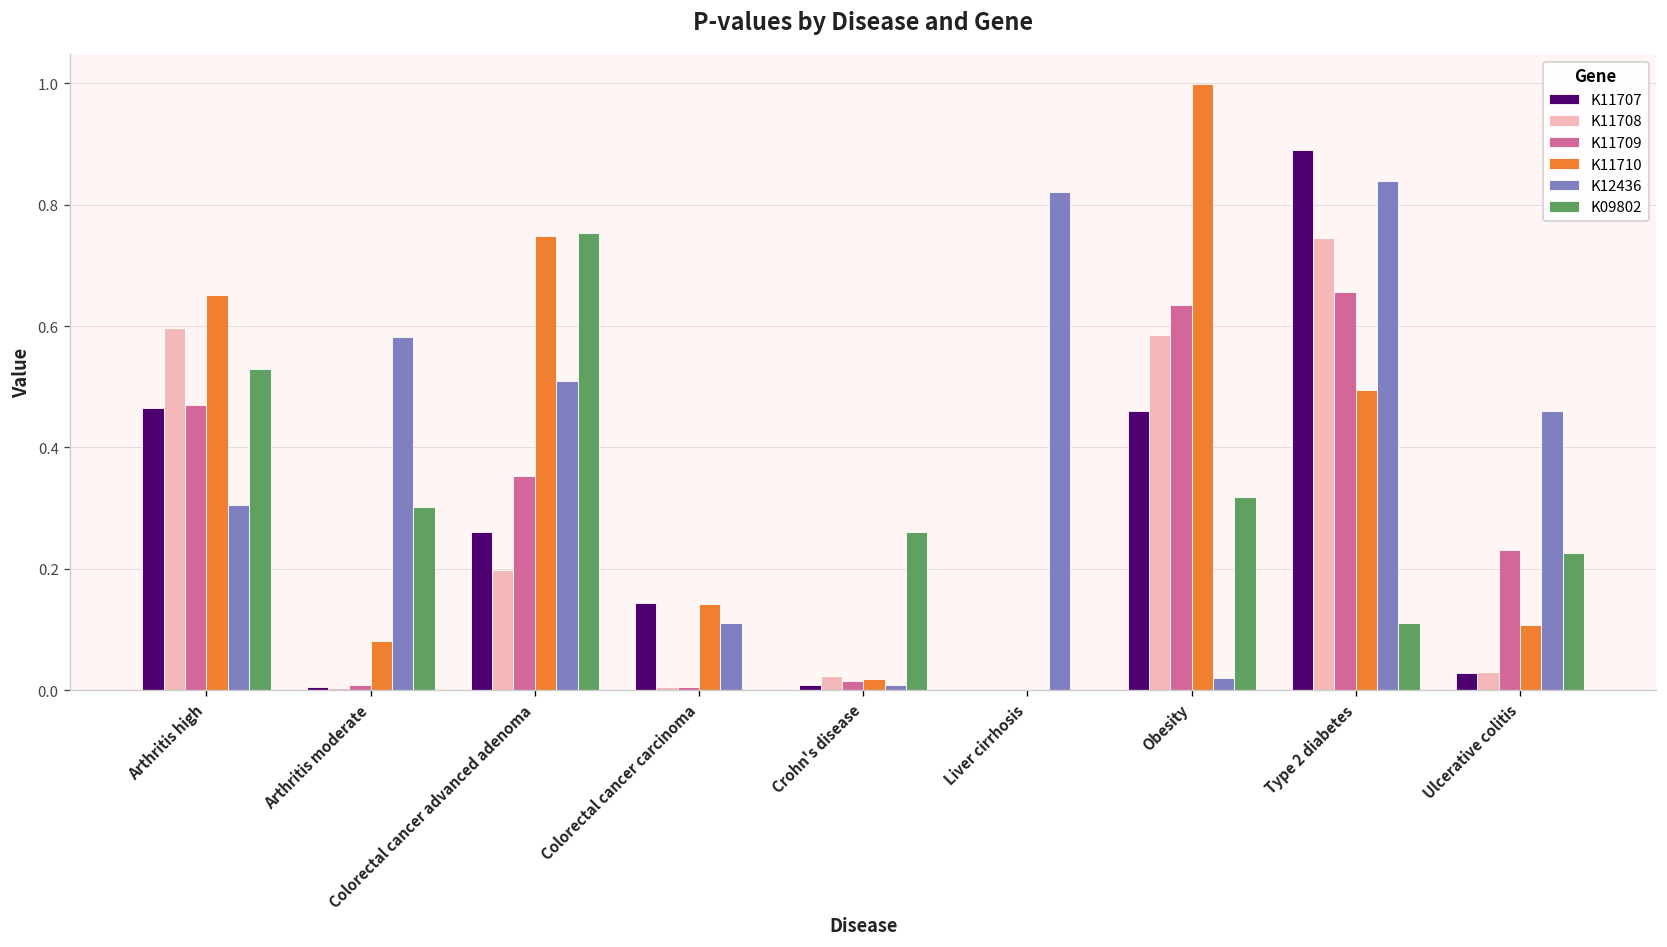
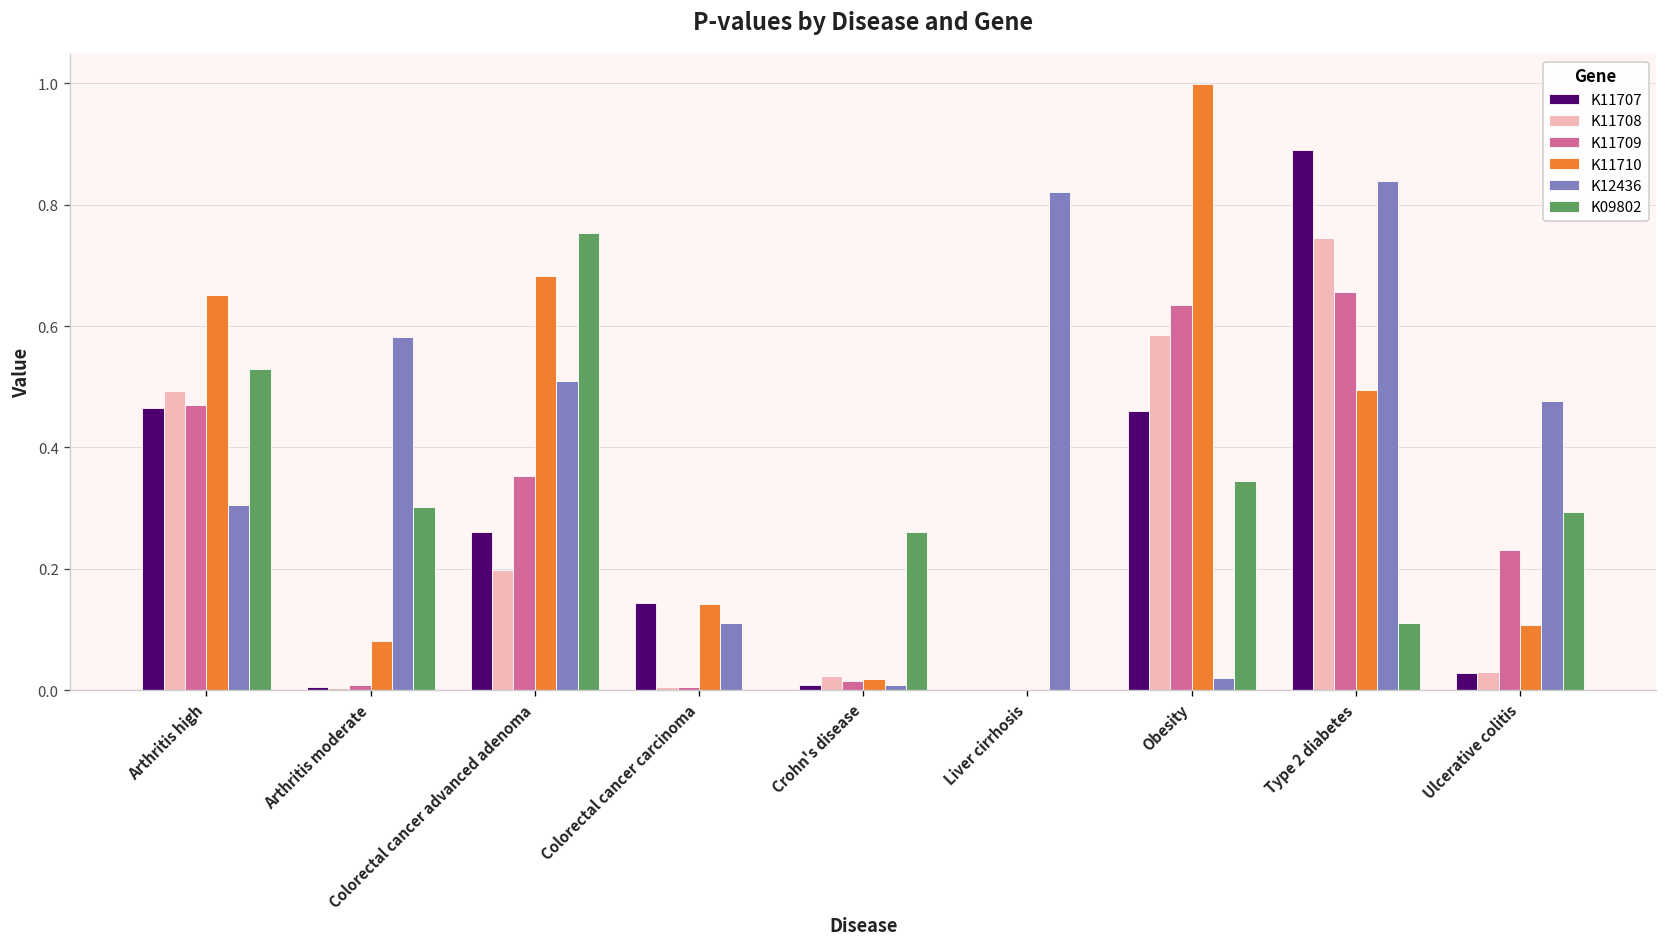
K11708, Arthritis high: 0.60 -> 0.49
K11710, Colorectal cancer advanced adenoma: 0.75 -> 0.68
K09802, Obesity: 0.32 -> 0.34
K12436, Ulcerative colitis: 0.46 -> 0.48
K09802, Ulcerative colitis: 0.23 -> 0.29
